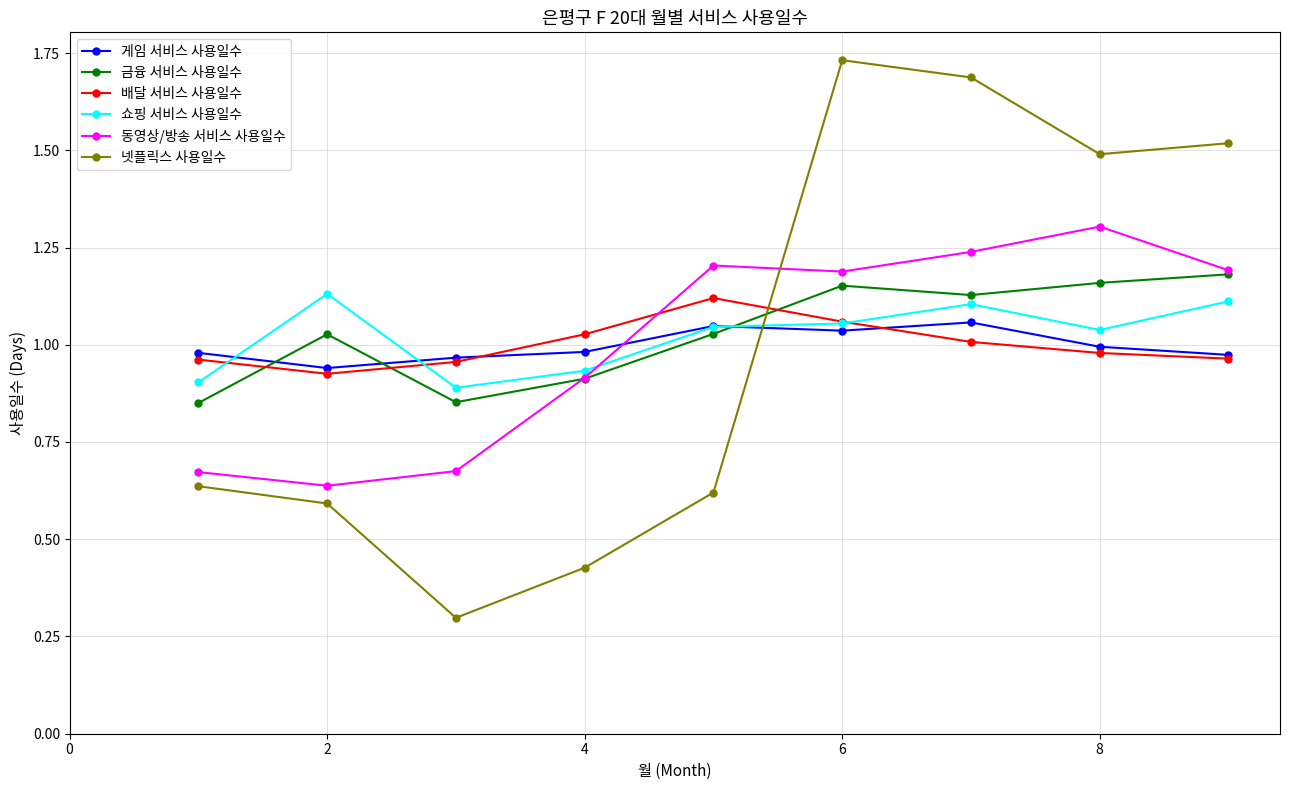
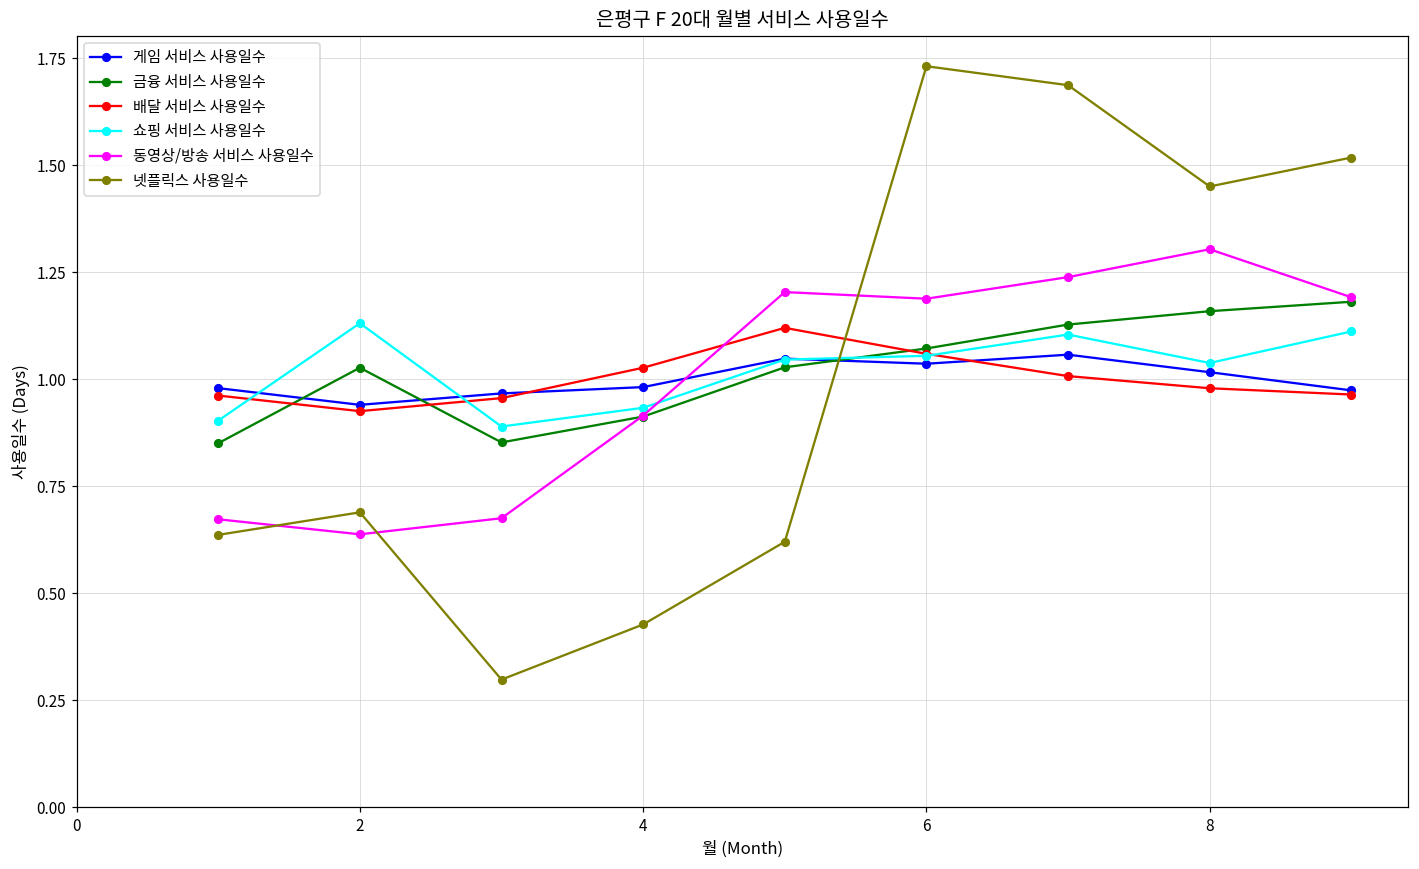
넷플릭스 사용일수, 2: 0.59 -> 0.69
금융 서비스 사용일수, 6: 1.15 -> 1.07
게임 서비스 사용일수, 8: 0.99 -> 1.02
넷플릭스 사용일수, 8: 1.49 -> 1.45
